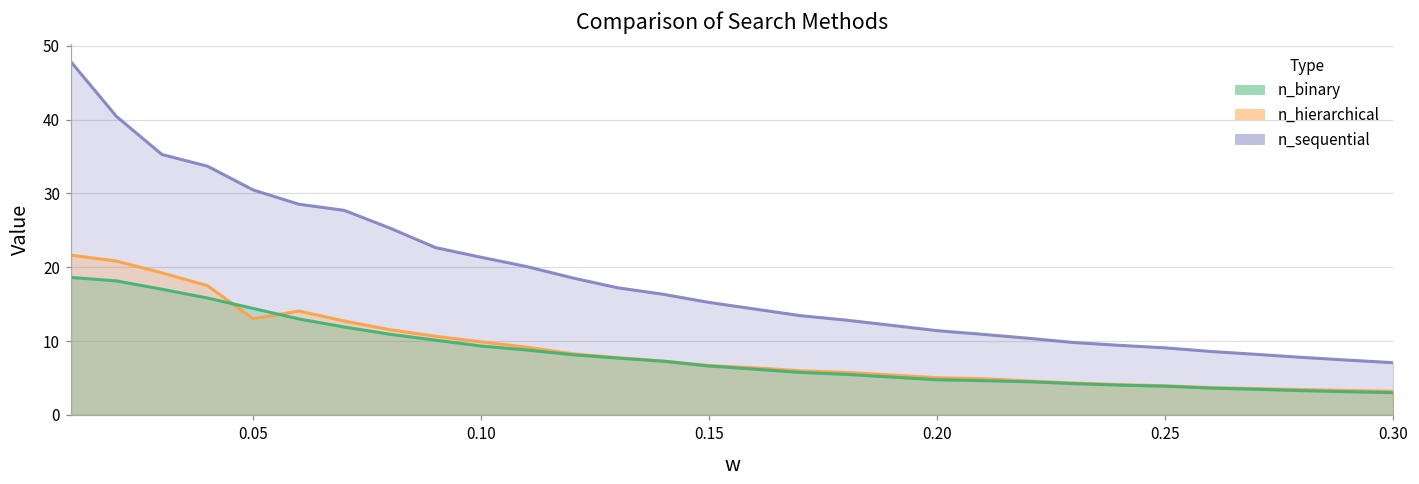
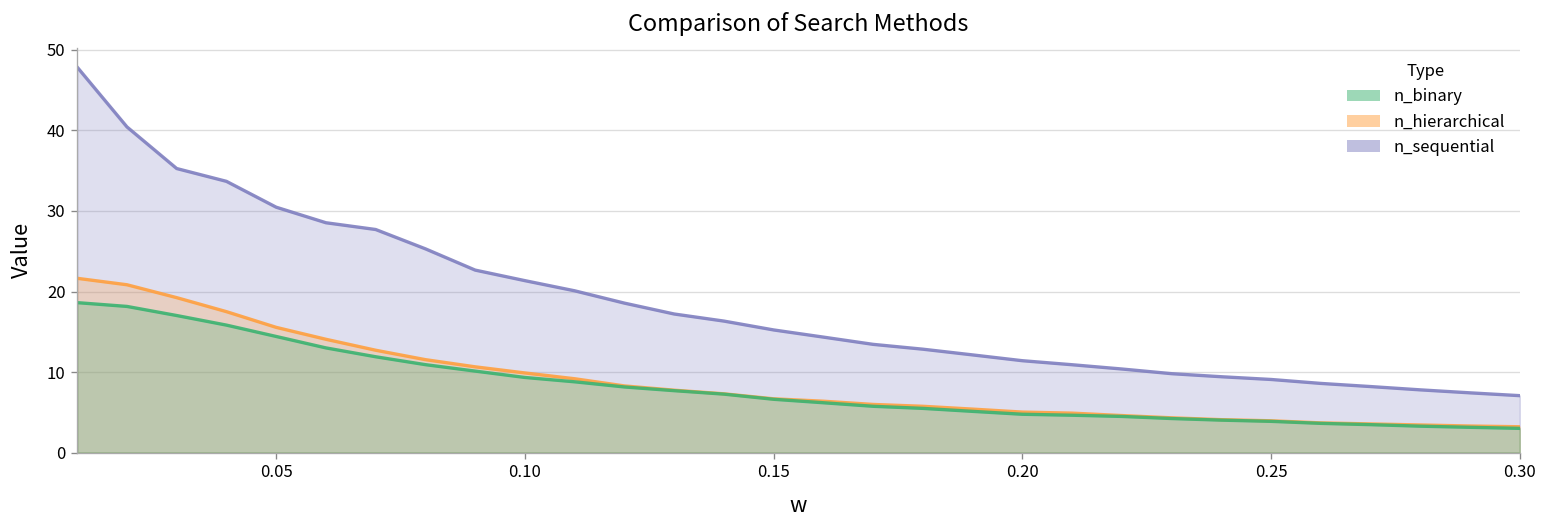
n_hierarchical, 0.05: 13 -> 16
